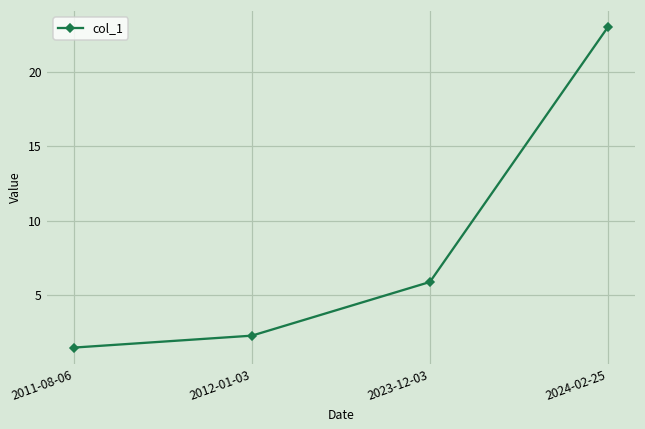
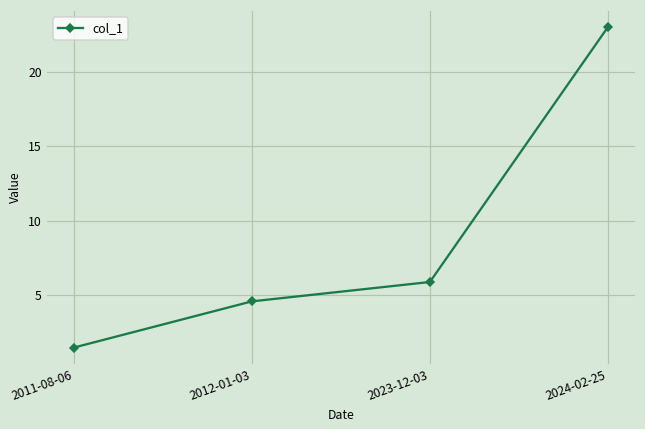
2012-01-03: 2.3 -> 4.6
